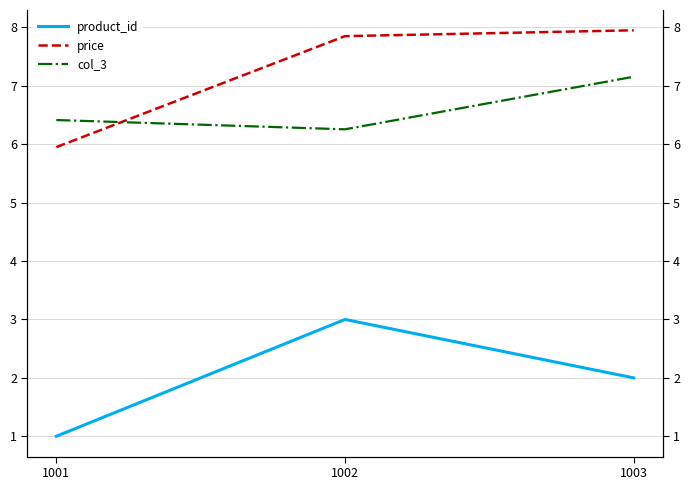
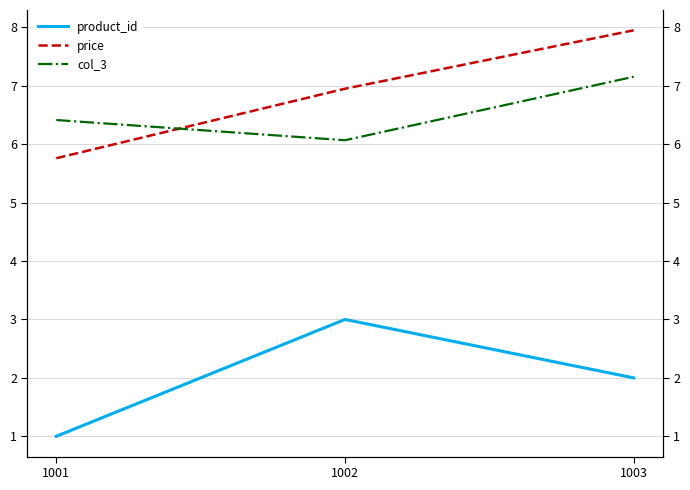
price, 1001: 6.0 -> 5.8
price, 1002: 7.9 -> 7.0
col_3, 1002: 6.3 -> 6.1
